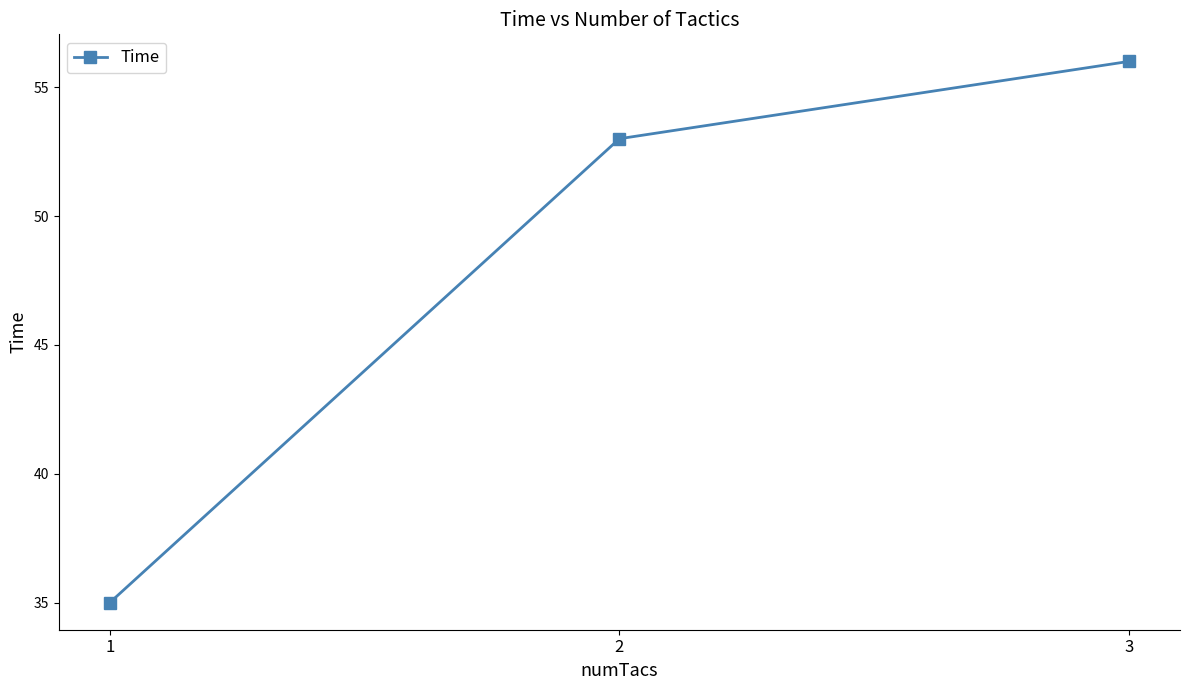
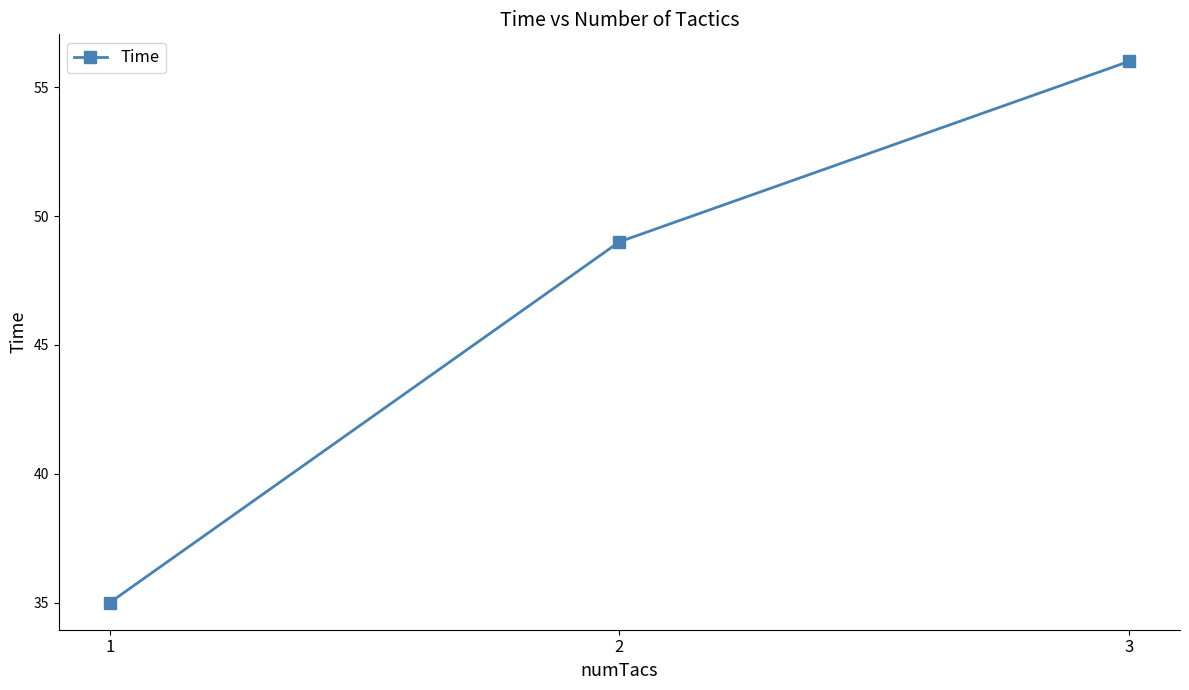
2: 53 -> 49
